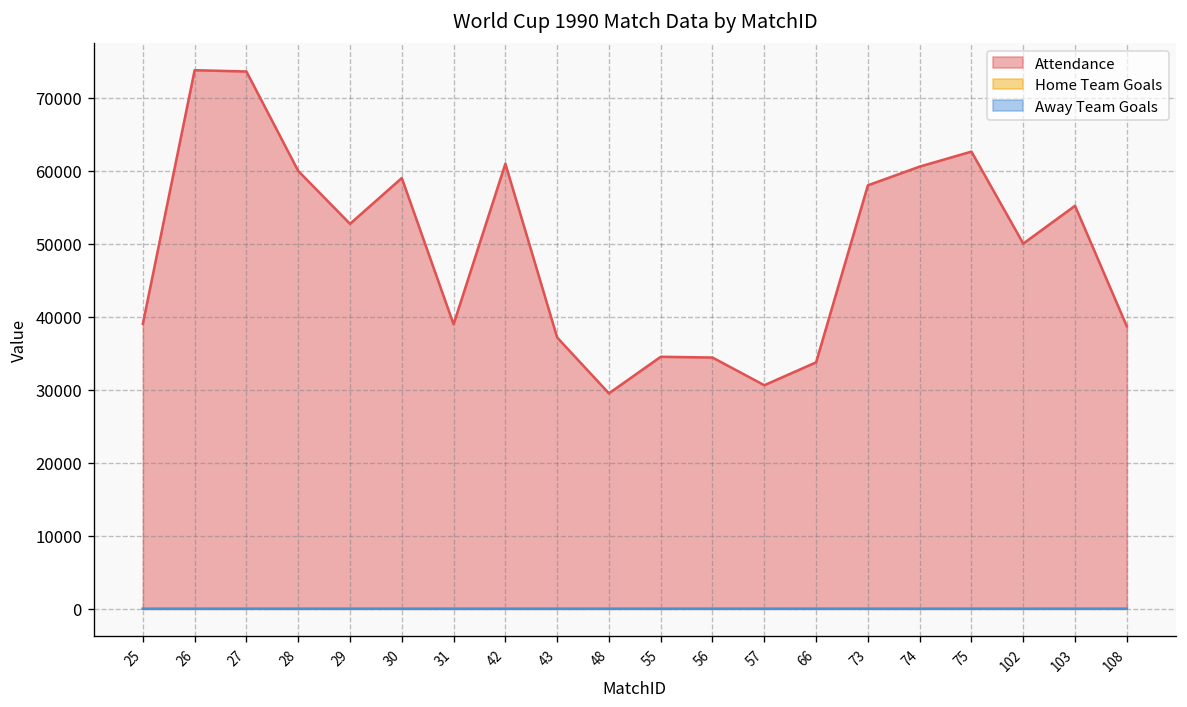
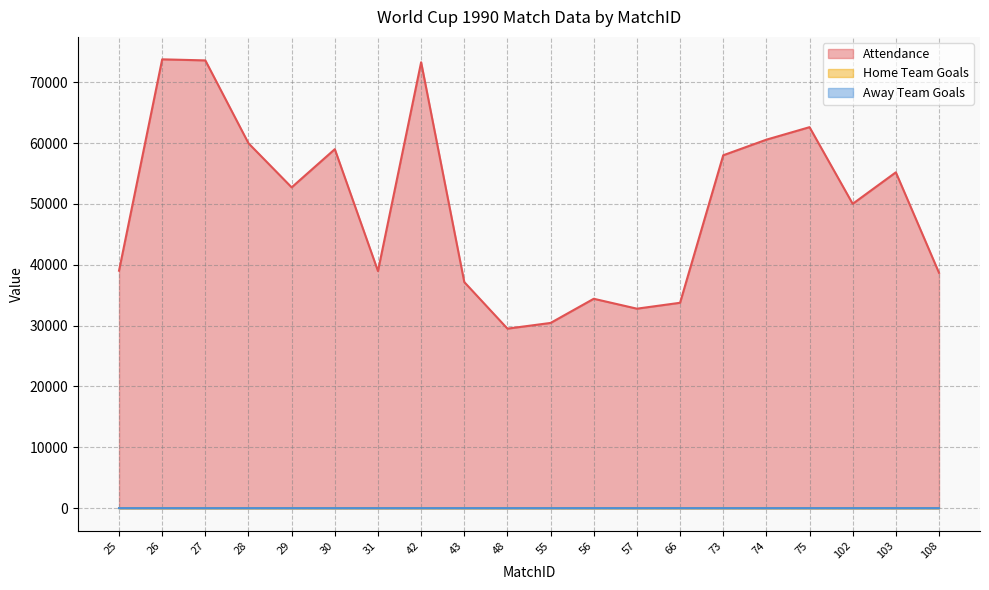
Attendance, 42: 61000 -> 73000
Attendance, 55: 35000 -> 30000
Attendance, 57: 31000 -> 33000
